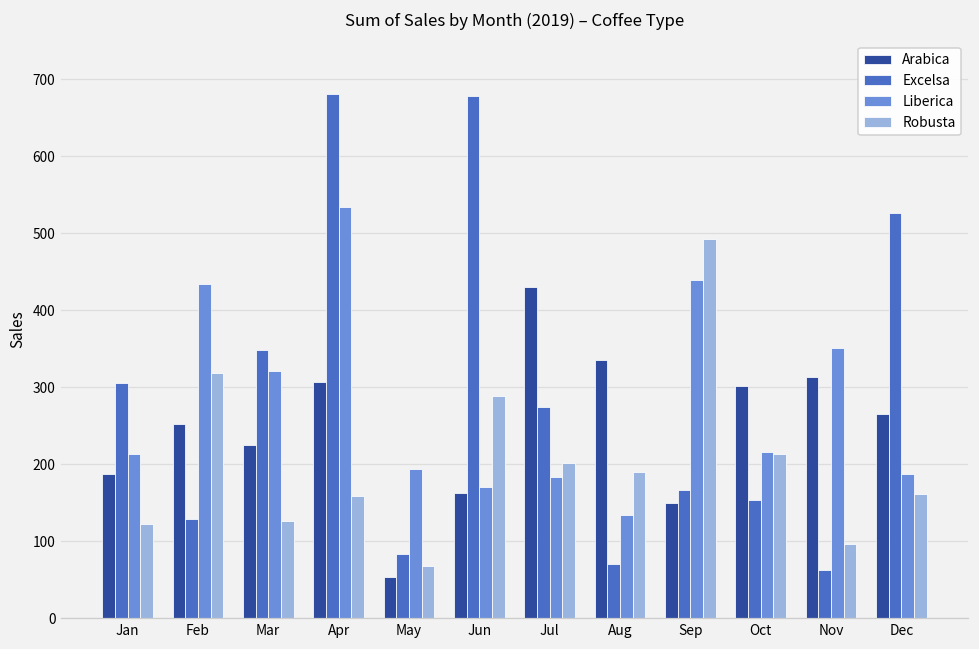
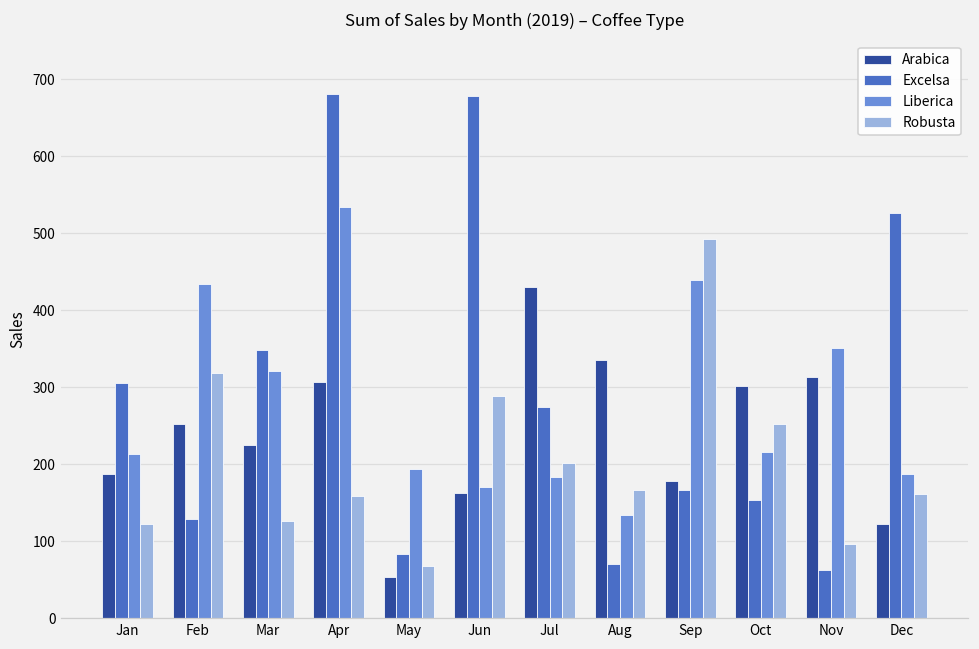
Robusta, Aug: 190 -> 170
Arabica, Sep: 150 -> 180
Robusta, Oct: 210 -> 250
Arabica, Dec: 270 -> 120
